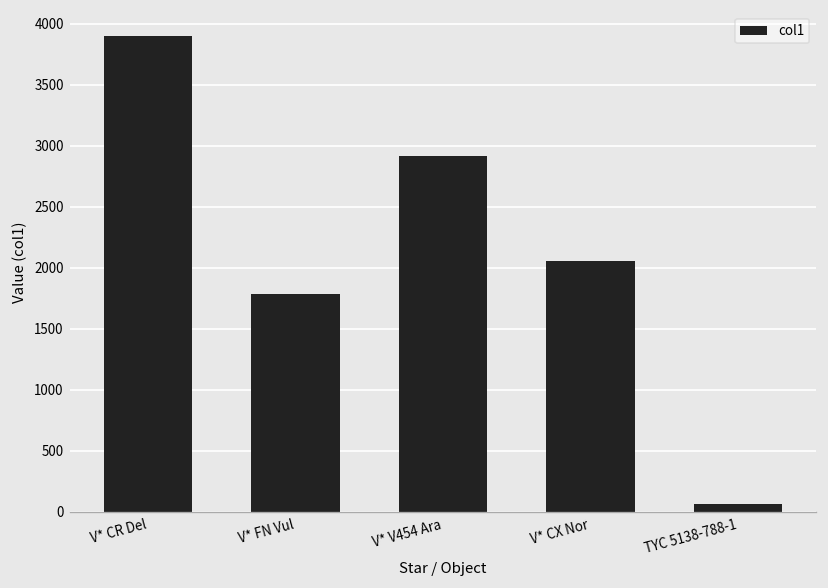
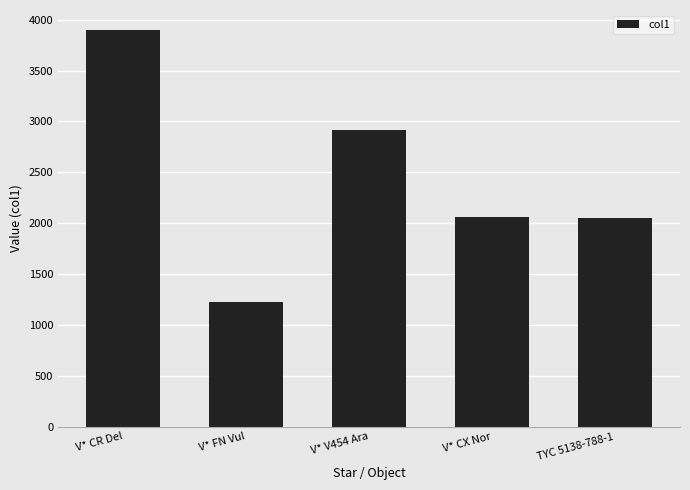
V* FN Vul: 1780 -> 1230
TYC 5138-788-1: 60 -> 2050
